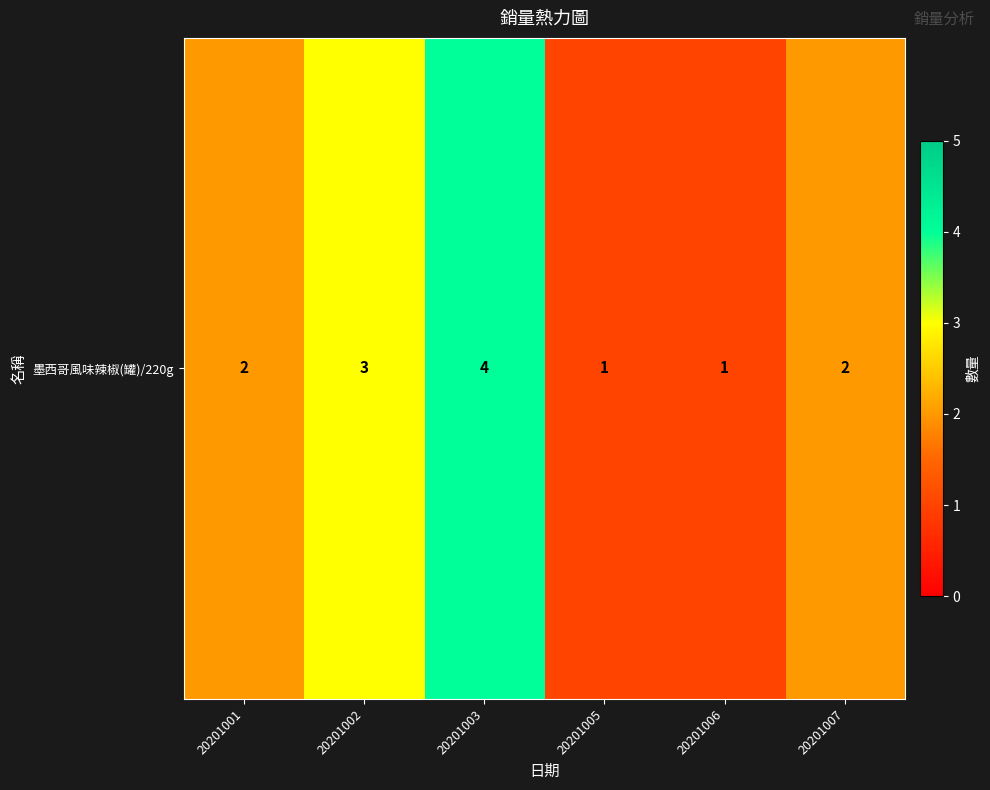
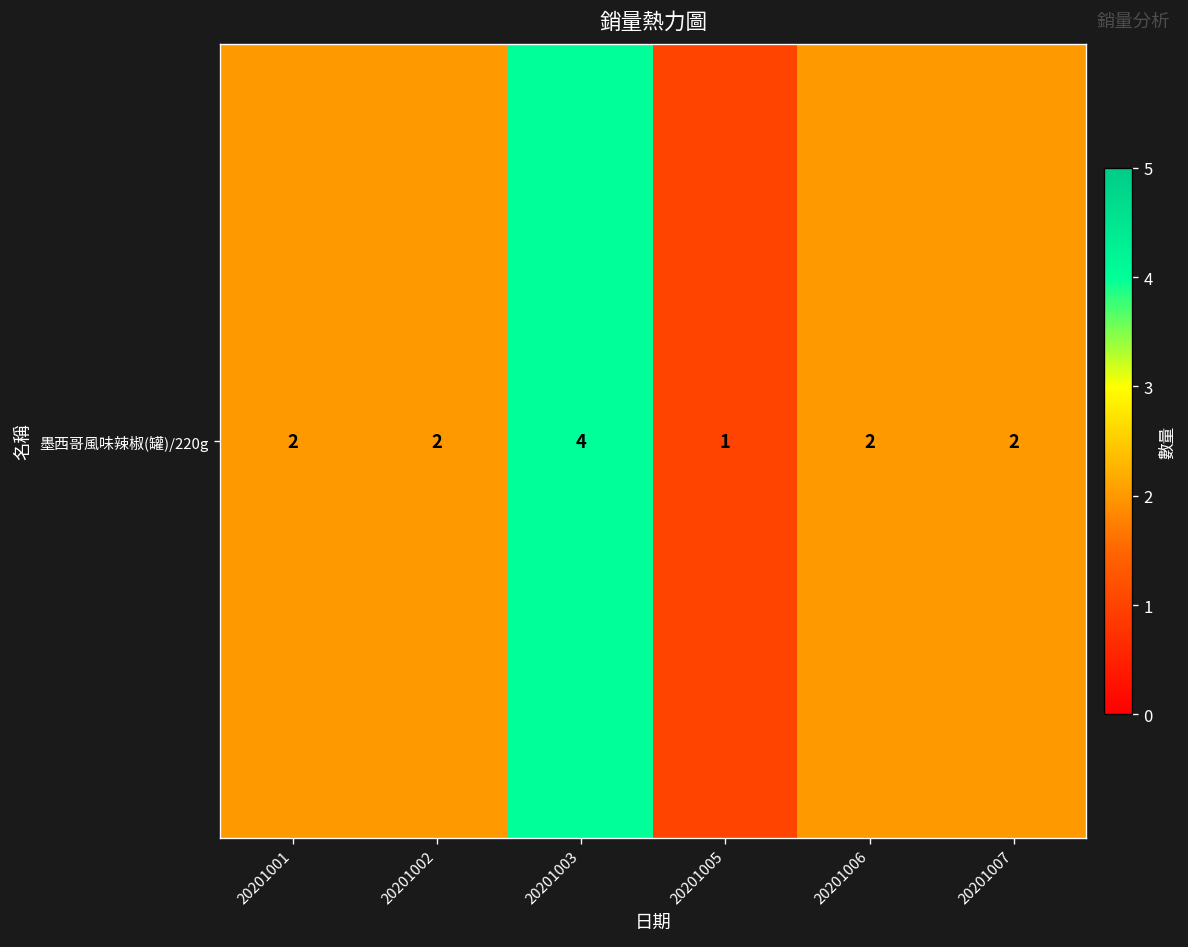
墨西哥風味辣椒(罐)/220g, 20201002: 3 -> 2
墨西哥風味辣椒(罐)/220g, 20201006: 1 -> 2
